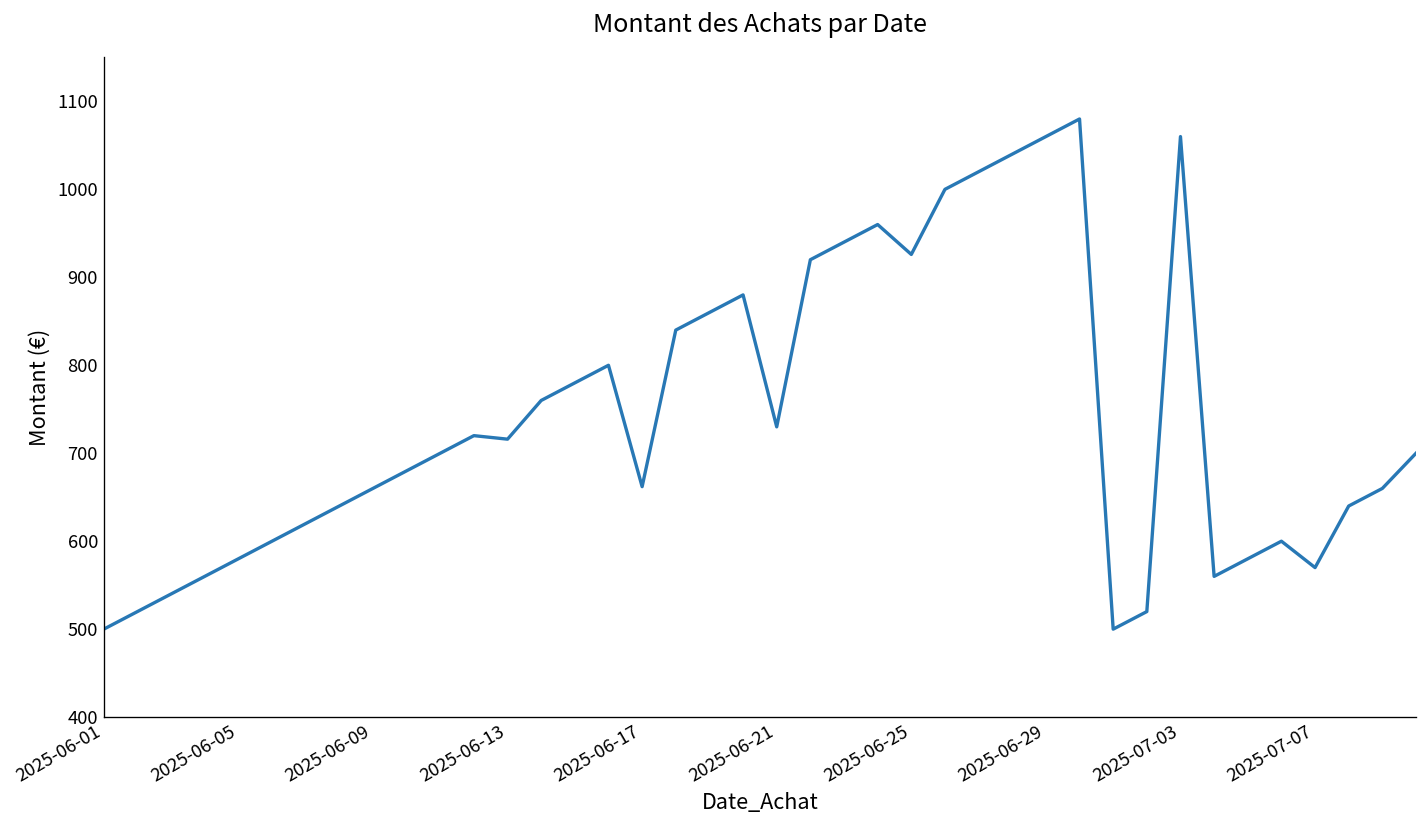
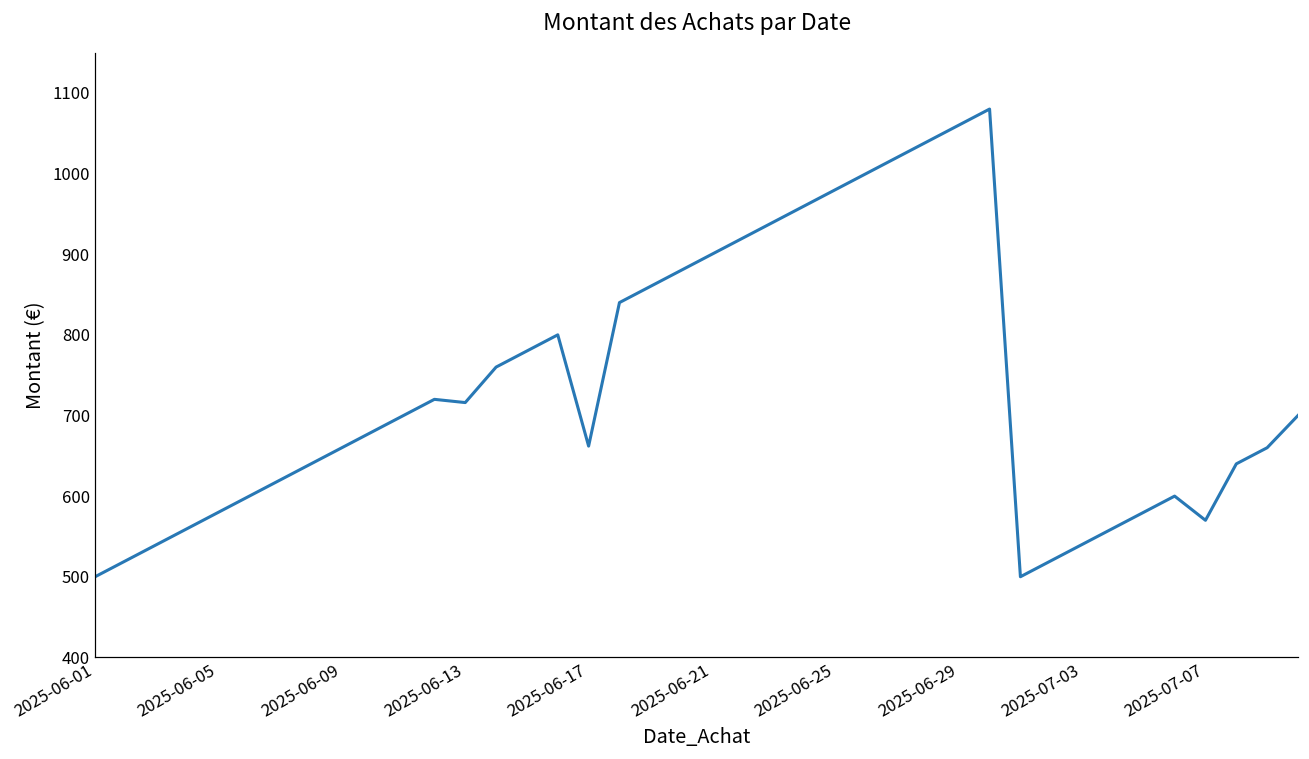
2025-06-21: 730 -> 900
2025-06-25: 930 -> 980
2025-07-03: 1060 -> 540
